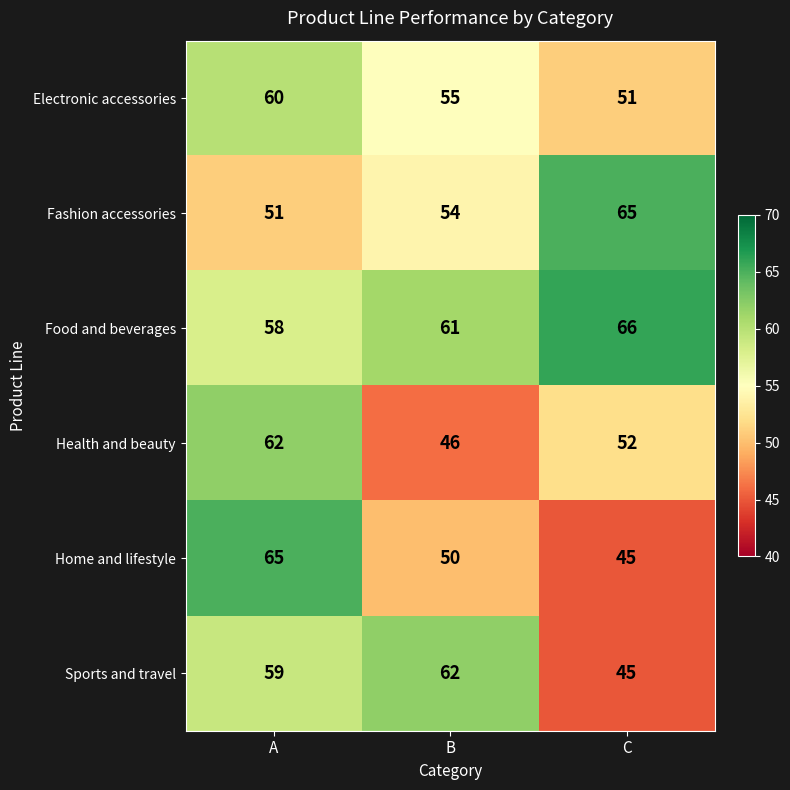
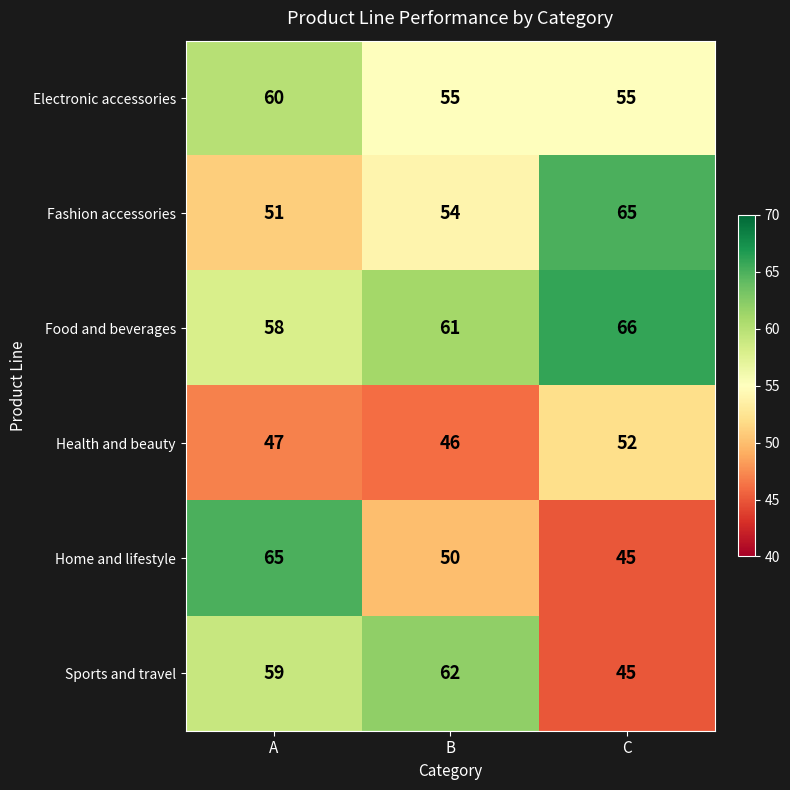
Electronic accessories, C: 51 -> 55
Health and beauty, A: 62 -> 47
